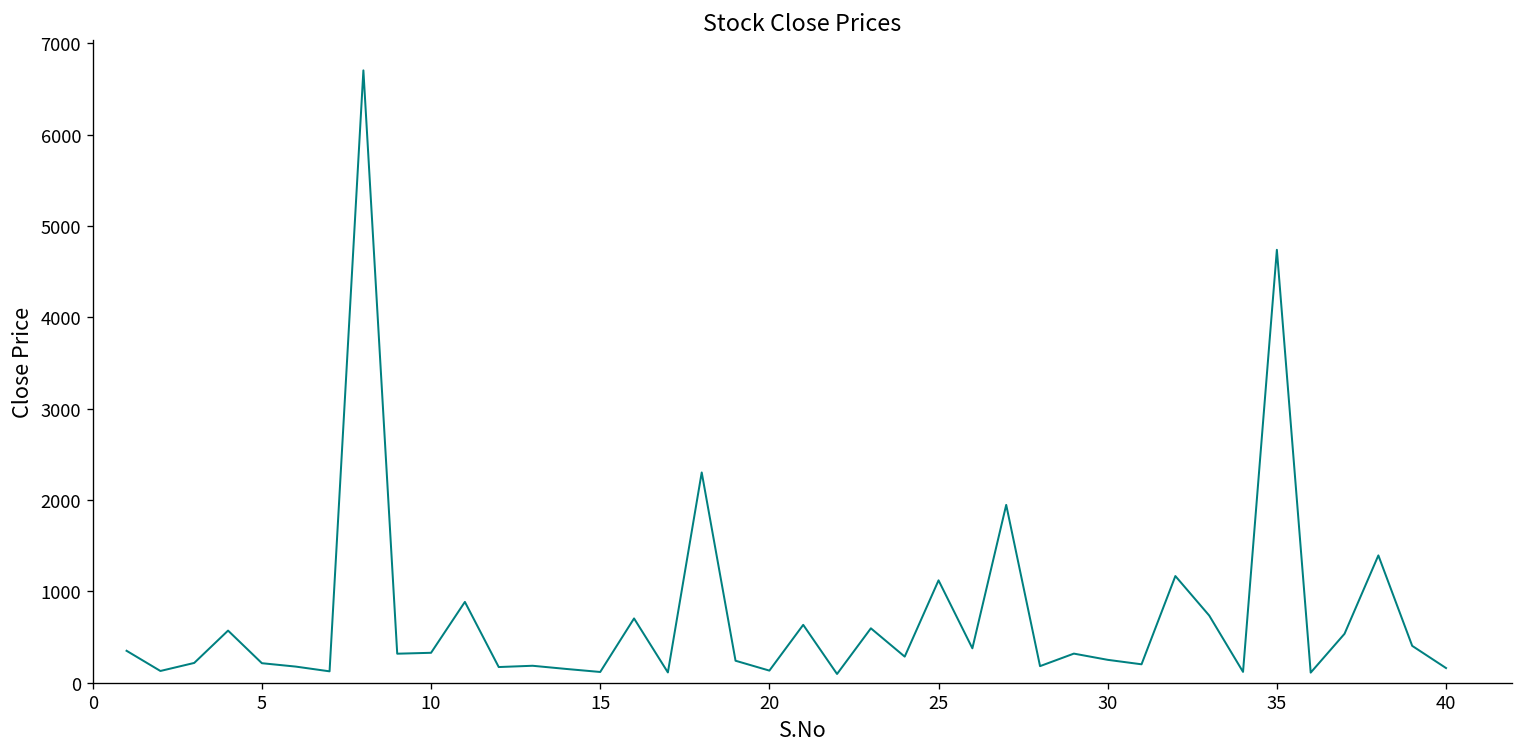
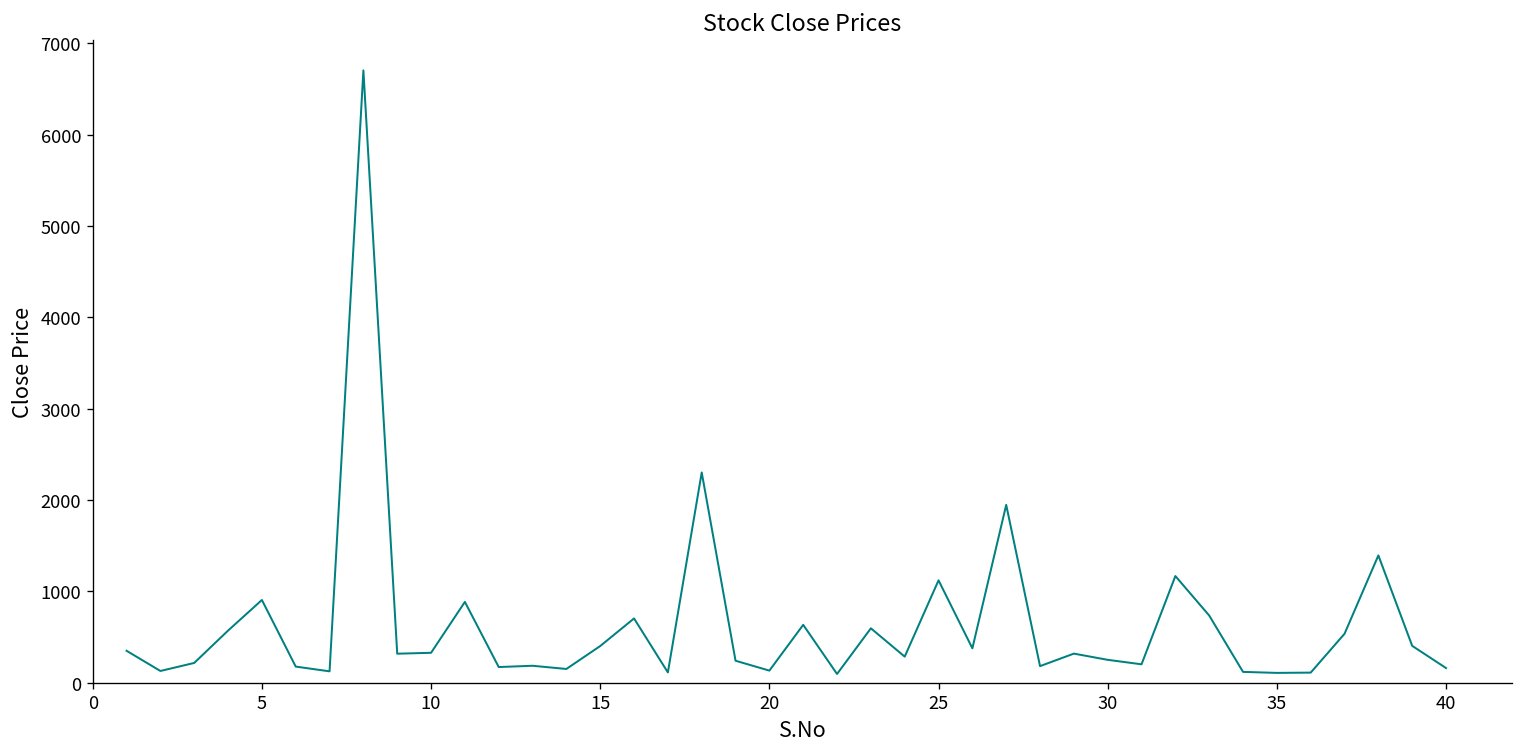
5: 200 -> 900
15: 100 -> 400
35: 4700 -> 100
